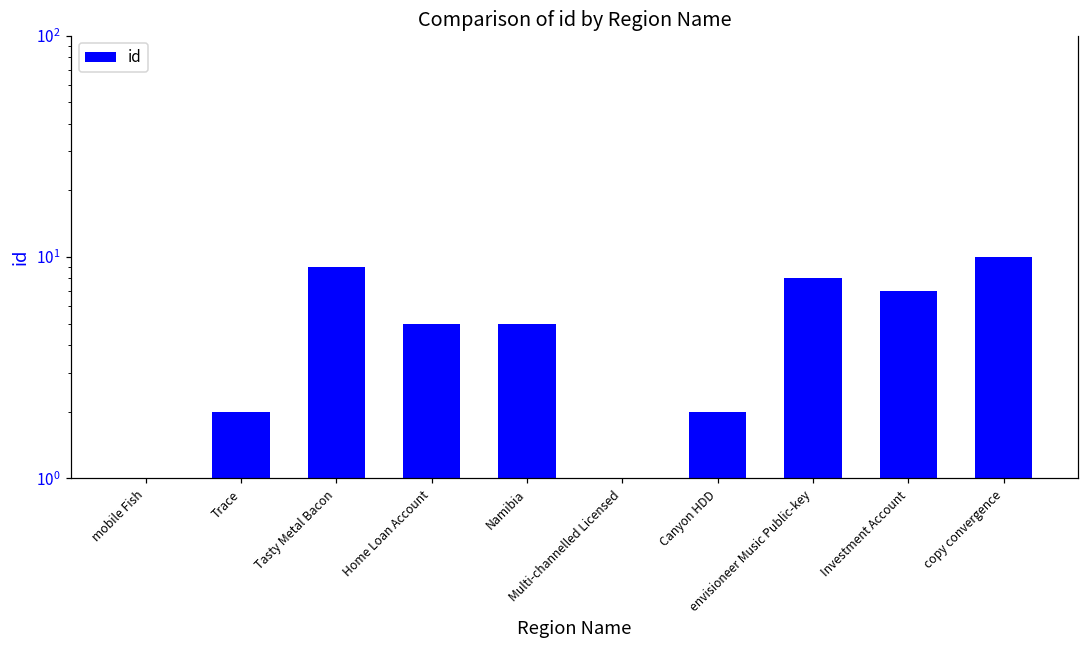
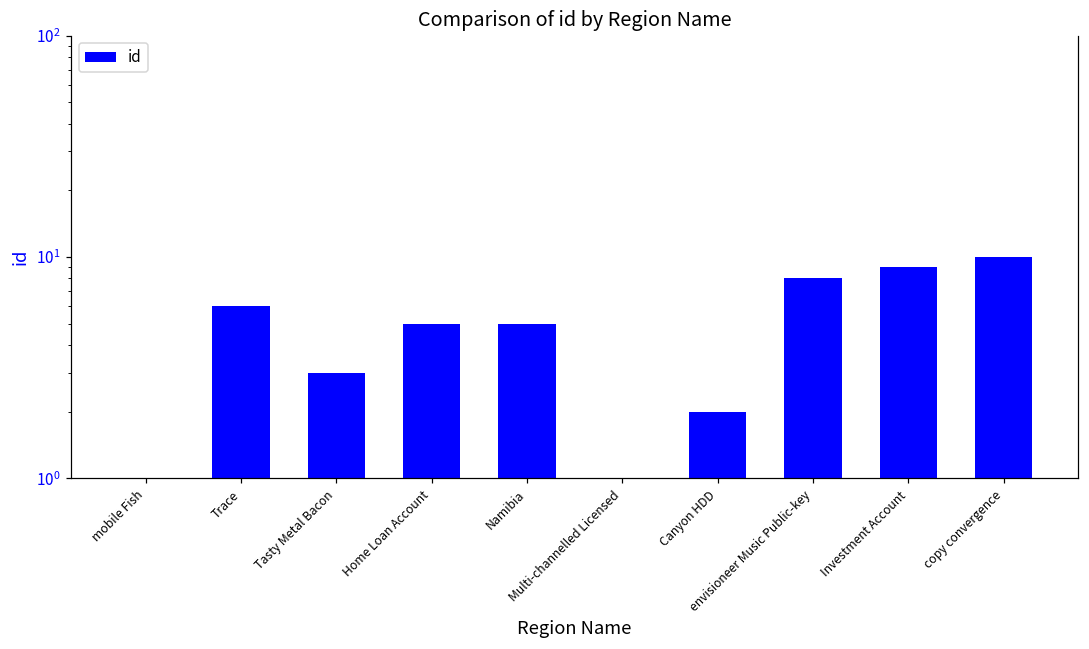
Trace: 2 -> 6
Tasty Metal Bacon: 9 -> 3
Investment Account: 7 -> 9
